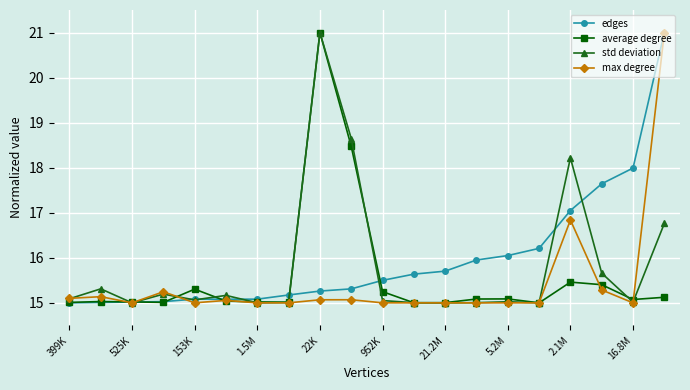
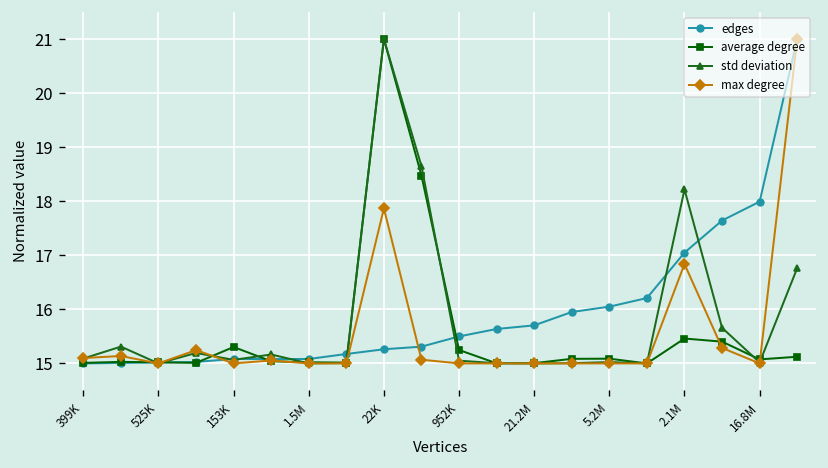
max degree, 22K: 15.1 -> 17.9
